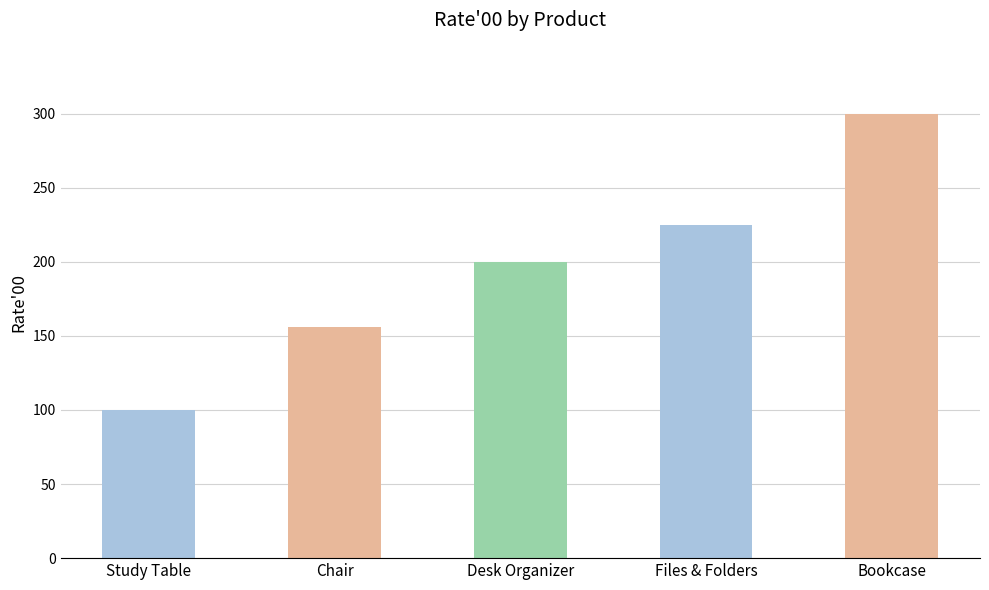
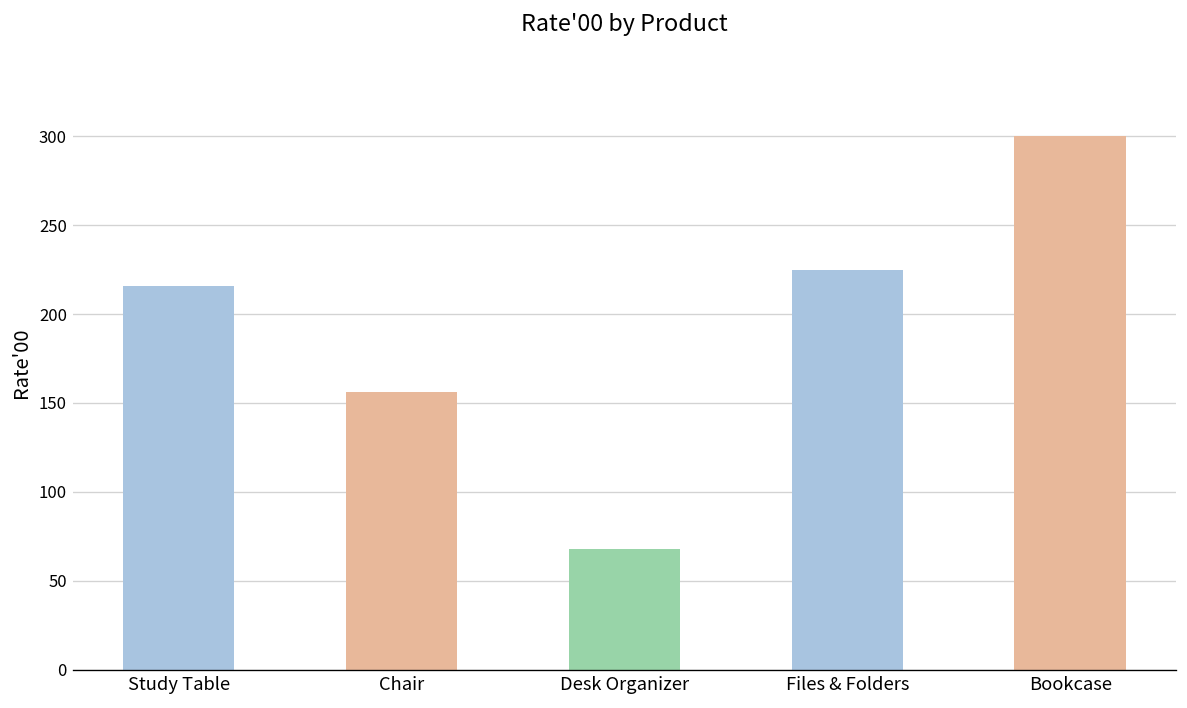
Study Table: 100 -> 216
Desk Organizer: 200 -> 68
